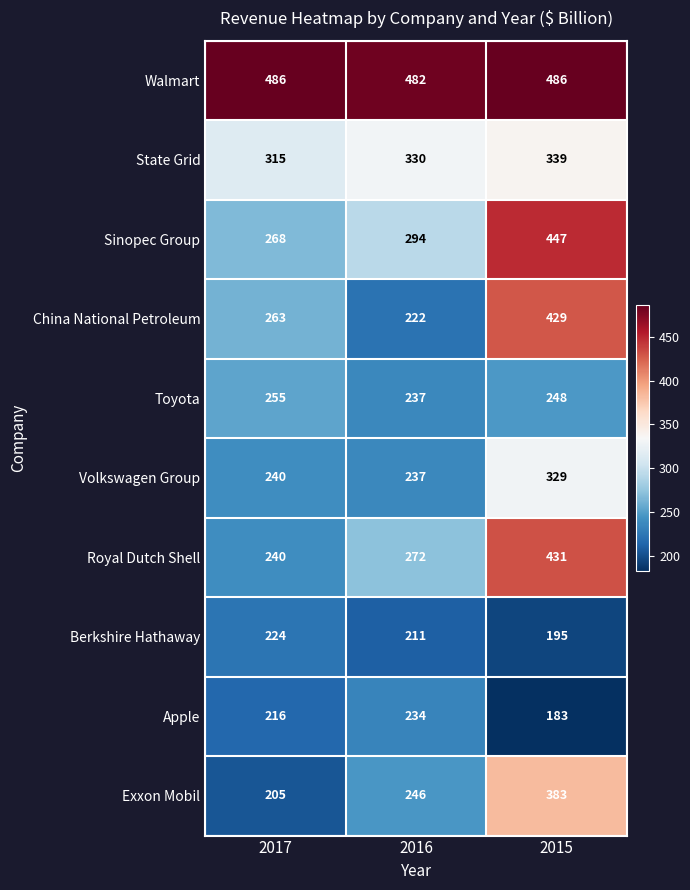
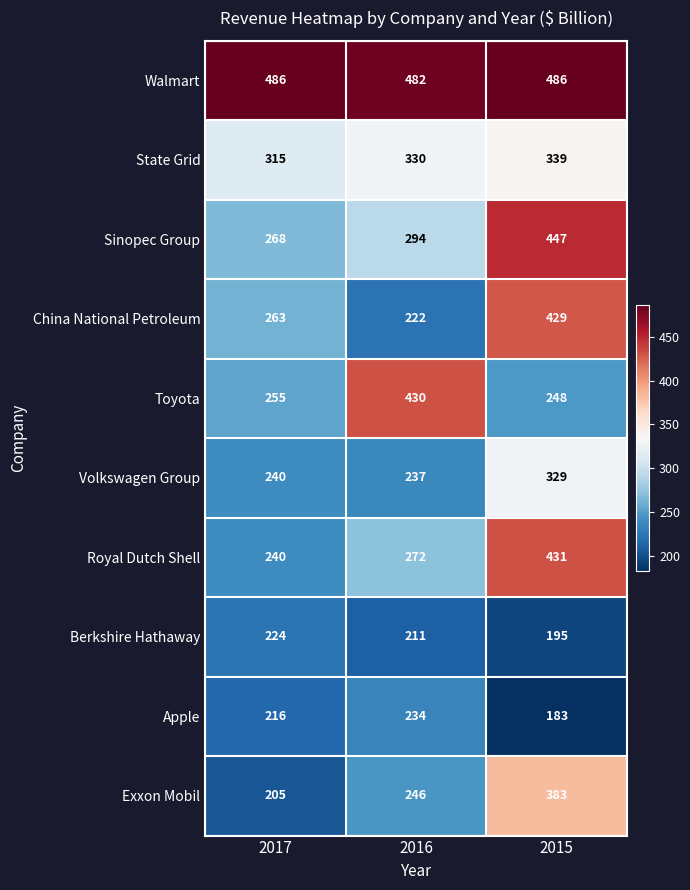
Toyota, 2016: 237 -> 430
